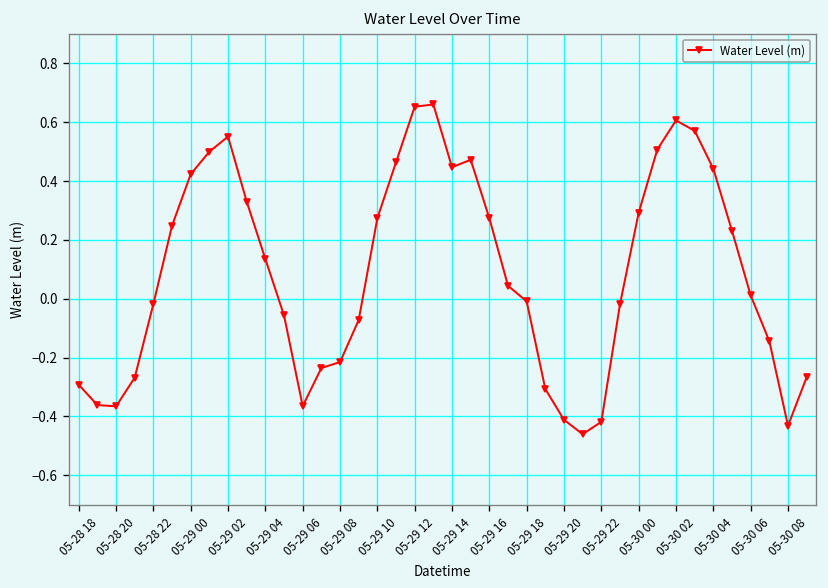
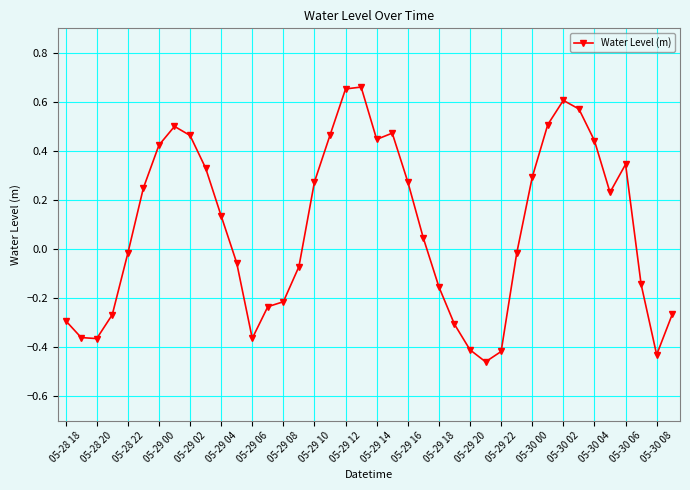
05-29 02: 0.55 -> 0.46
05-29 18: -0.01 -> -0.15
05-30 06: 0.01 -> 0.35
